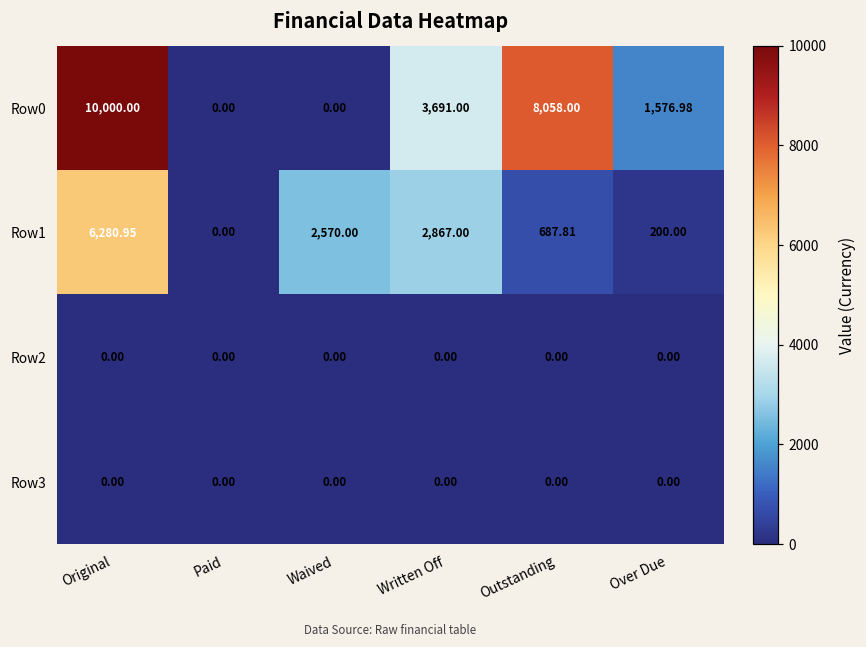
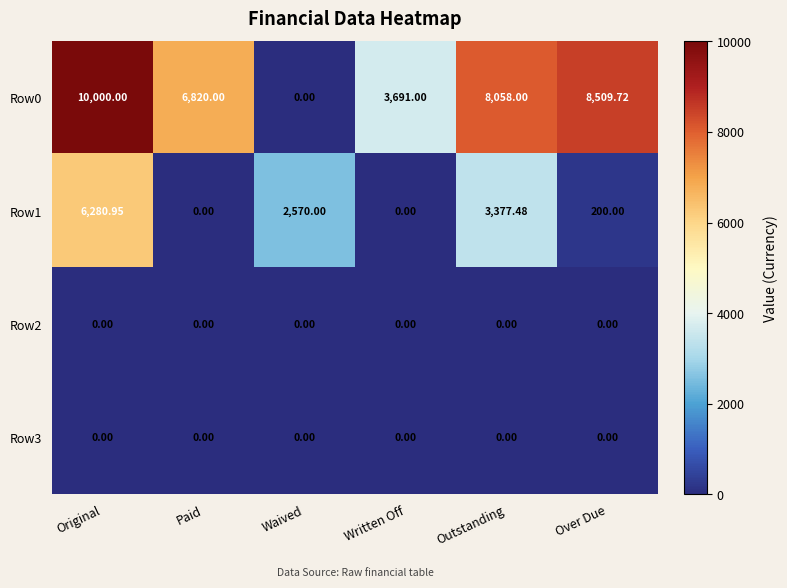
Row0, Paid: 0.00 -> 6,820.00
Row0, Over Due: 1,576.98 -> 8,509.72
Row1, Written Off: 2,867.00 -> 0.00
Row1, Outstanding: 687.81 -> 3,377.48
